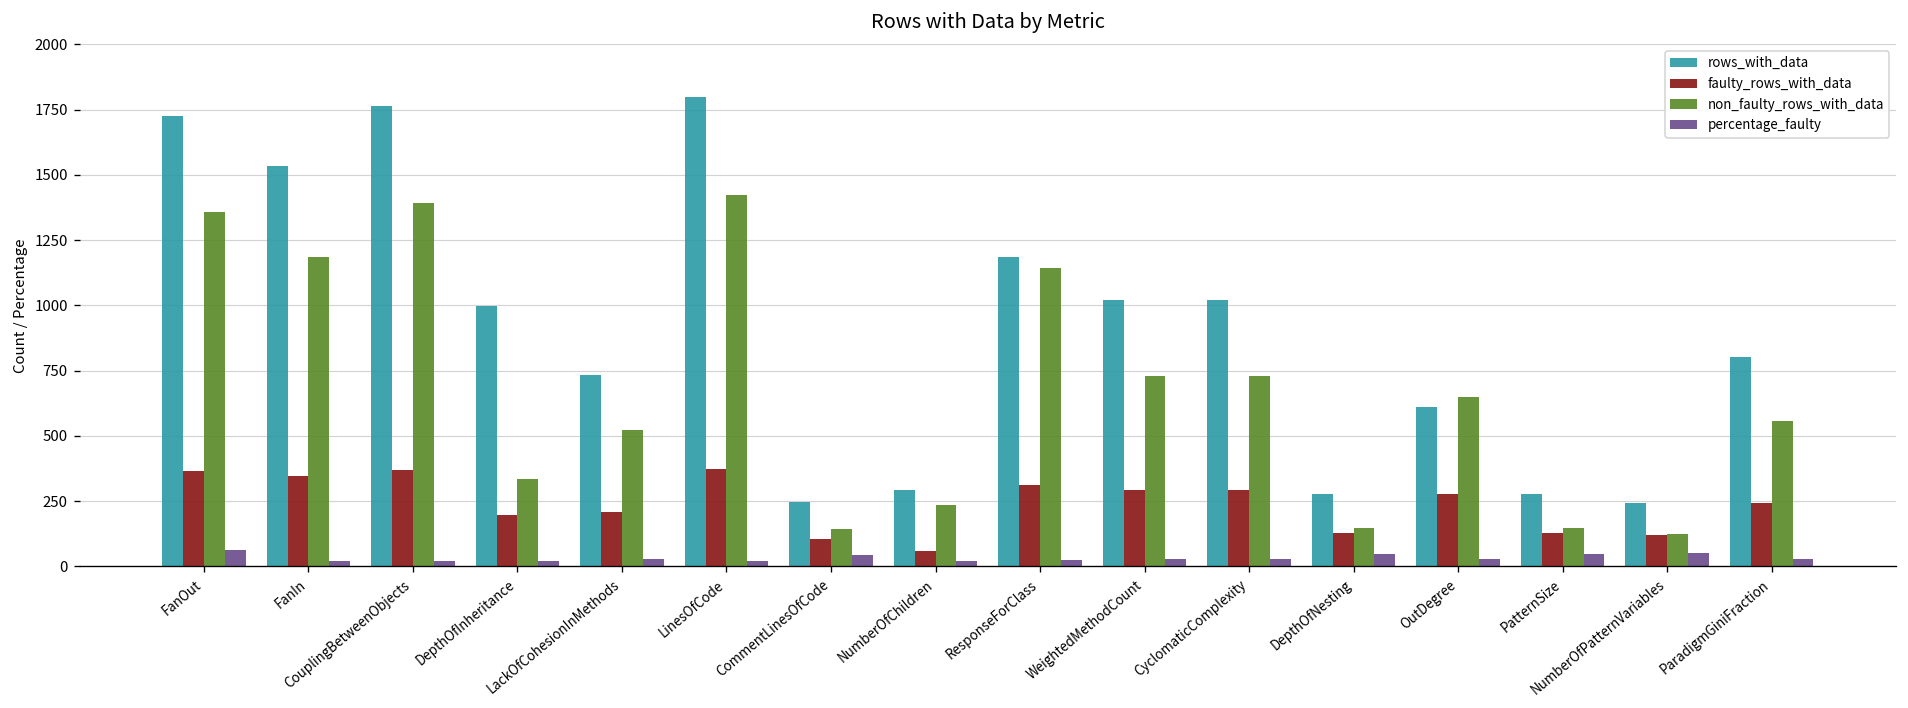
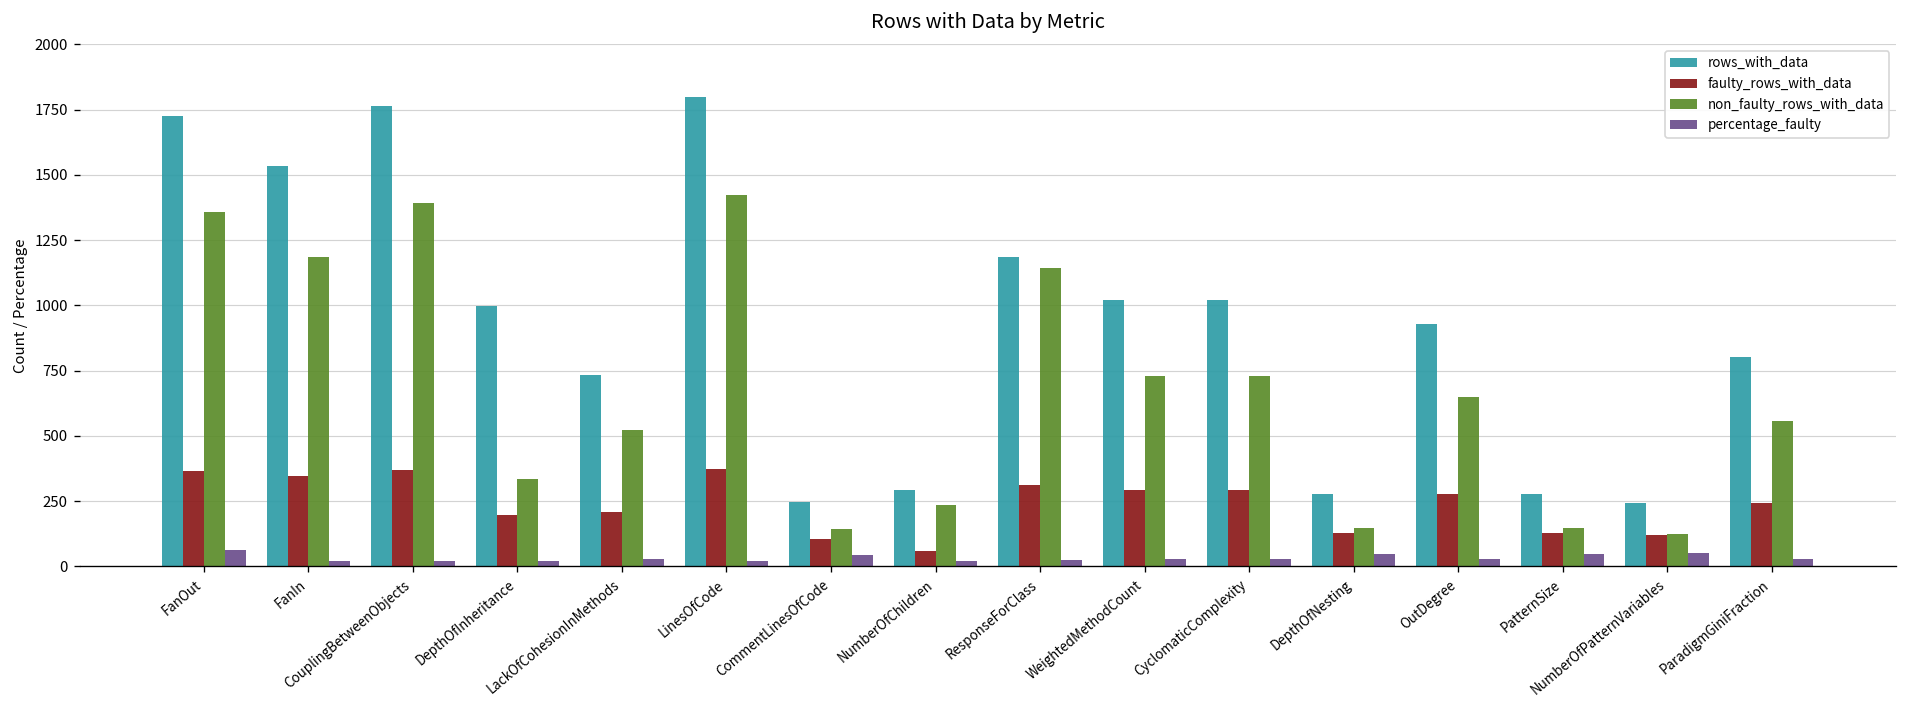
rows_with_data, OutDegree: 610 -> 930
